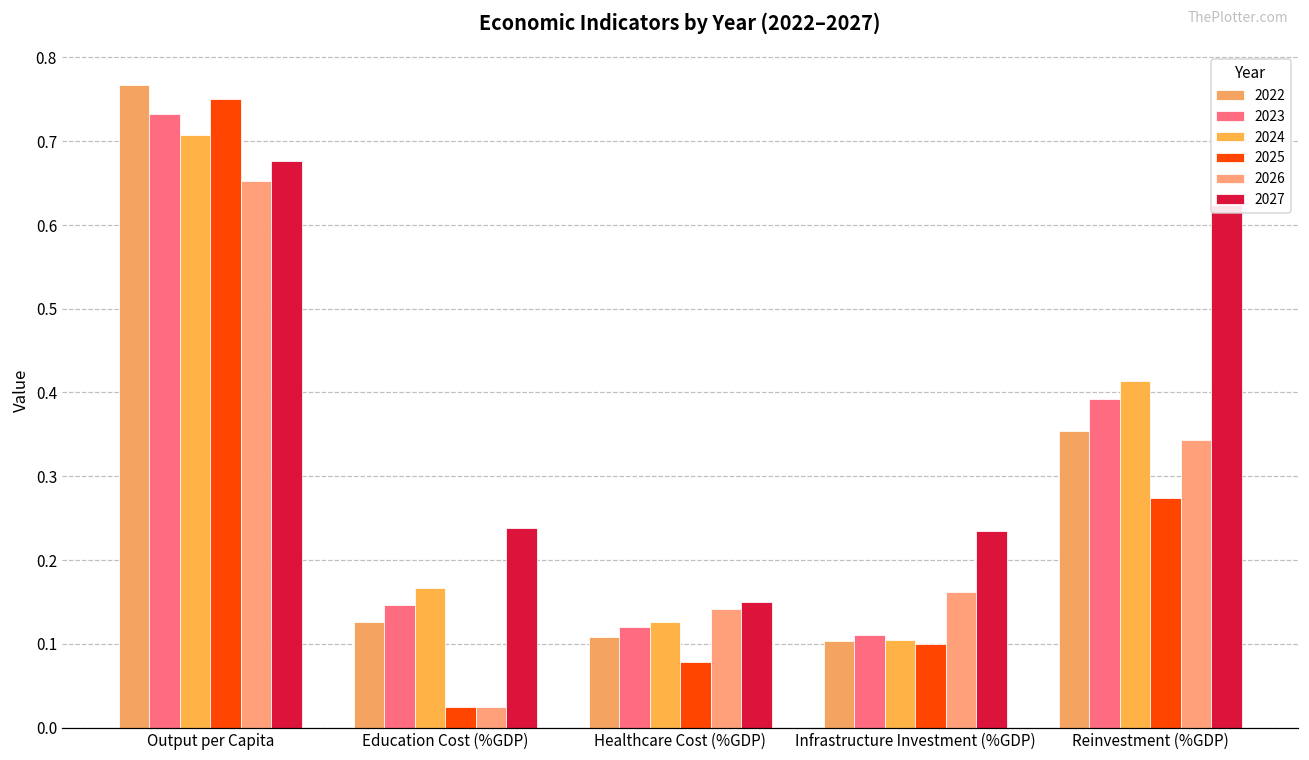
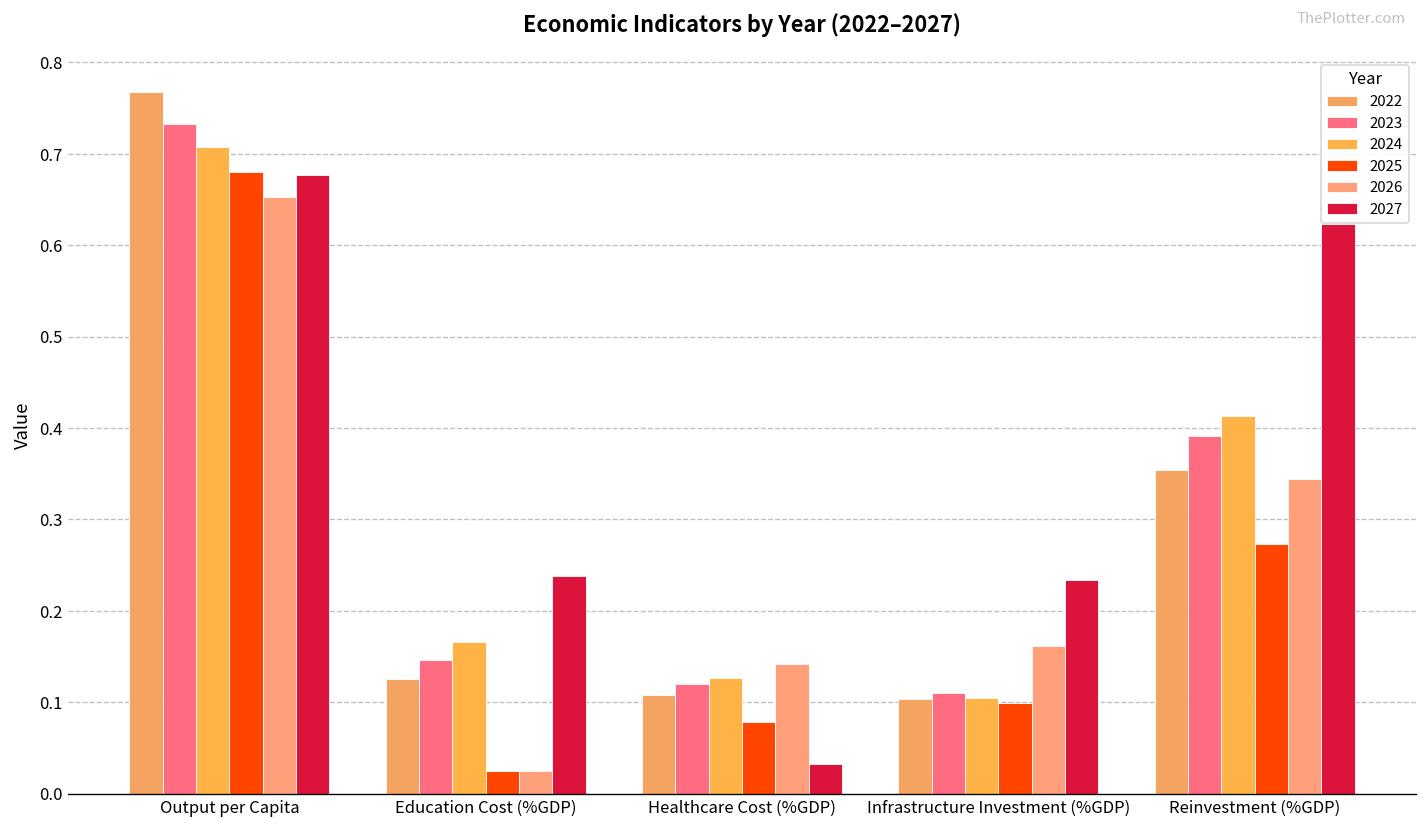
2025, Output per Capita: 0.75 -> 0.68
2027, Healthcare Cost (%GDP): 0.15 -> 0.03
